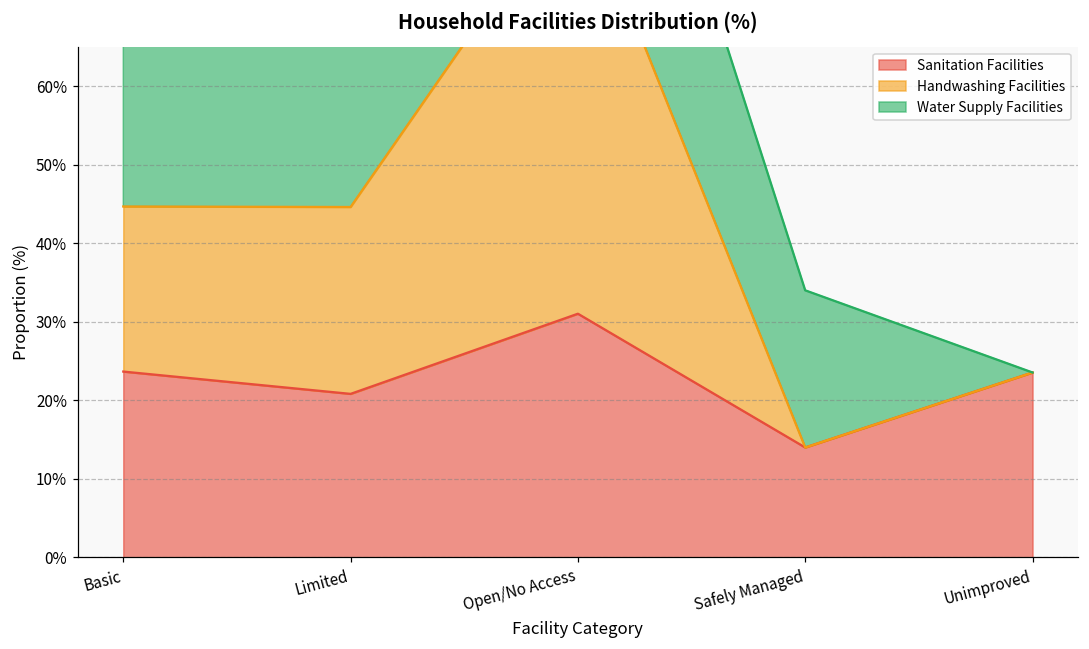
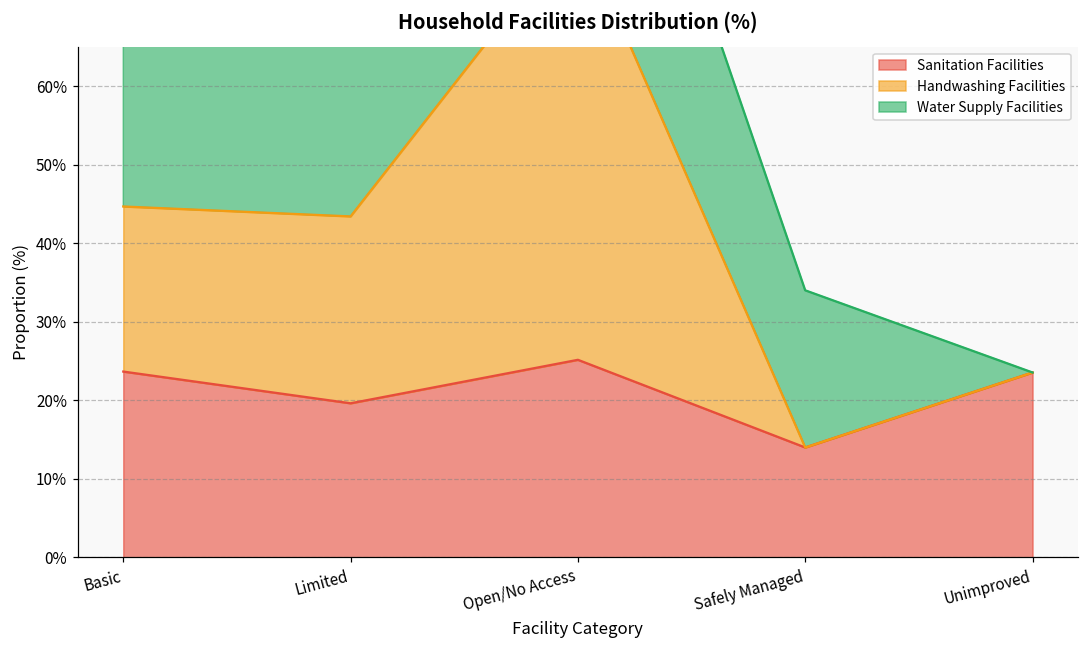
Sanitation Facilities, Limited: 21% -> 20%
Sanitation Facilities, Open/No Access: 31% -> 25%
